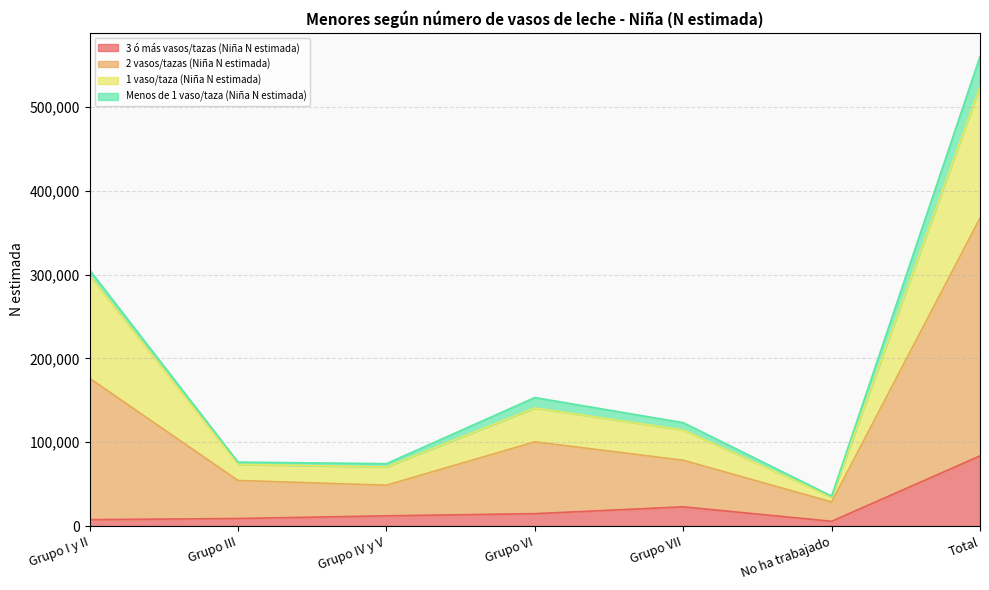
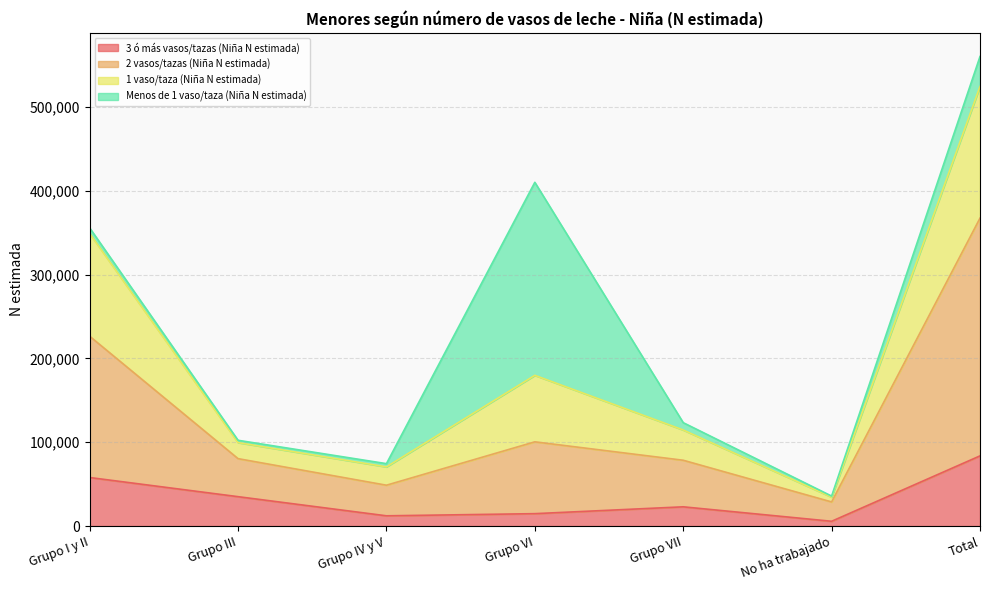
3 ó más vasos/tazas (Niña N estimada), Grupo I y II: 10,000 -> 60,000
3 ó más vasos/tazas (Niña N estimada), Grupo III: 10,000 -> 40,000
1 vaso/taza (Niña N estimada), Grupo VI: 40,000 -> 80,000
Menos de 1 vaso/taza (Niña N estimada), Grupo VI: 10,000 -> 230,000
